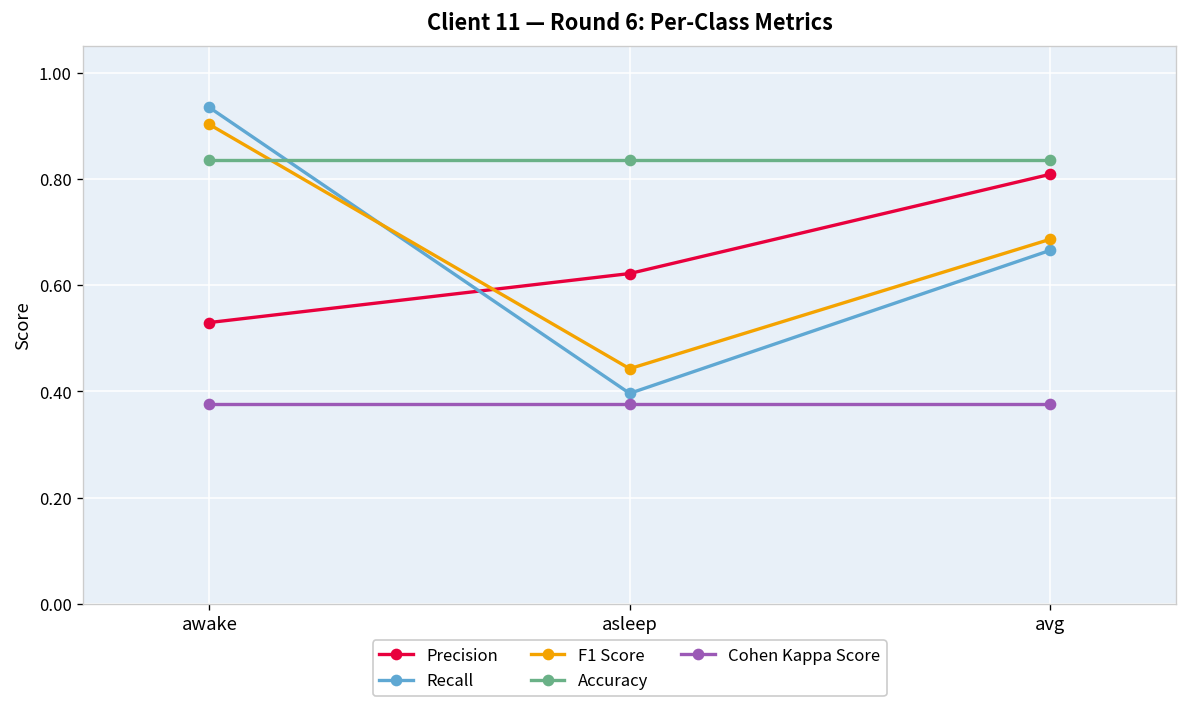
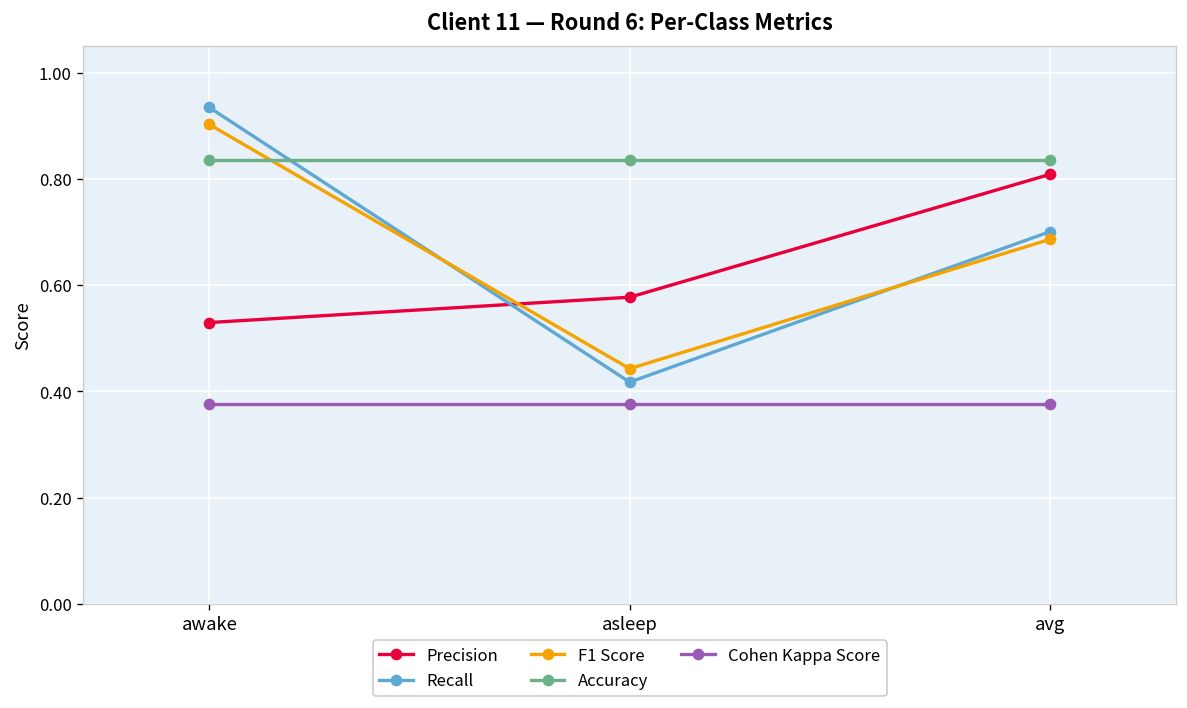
Precision, asleep: 0.62 -> 0.58
Recall, asleep: 0.40 -> 0.42
Recall, avg: 0.67 -> 0.70
